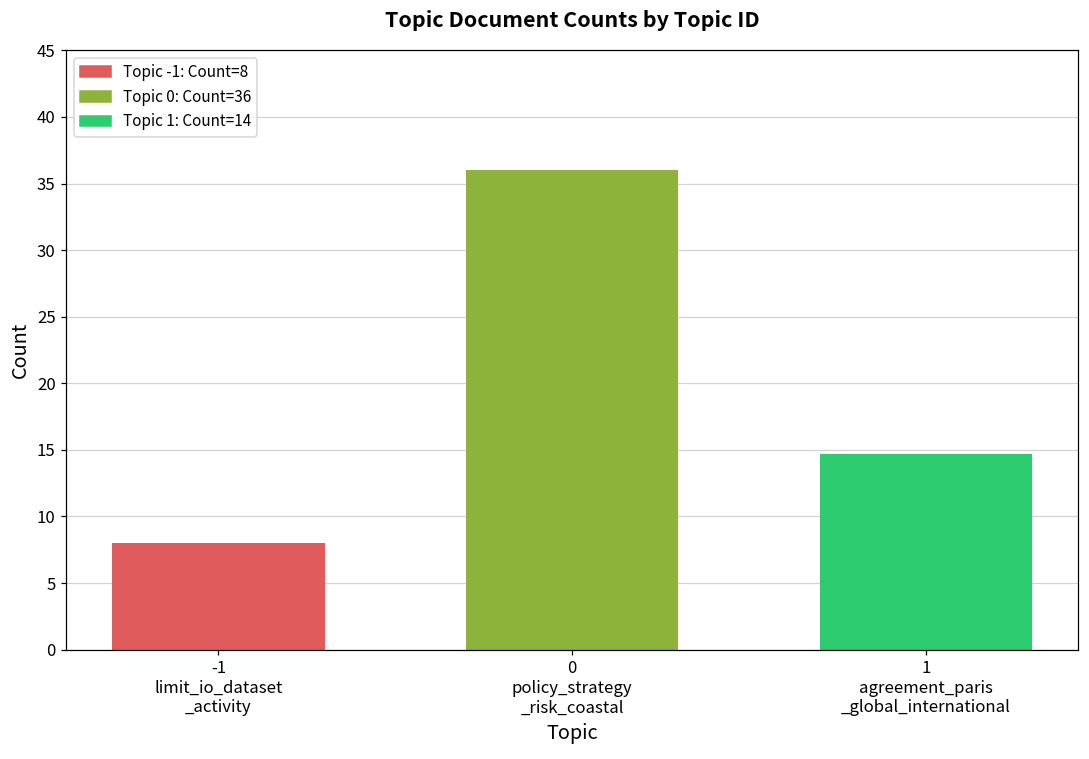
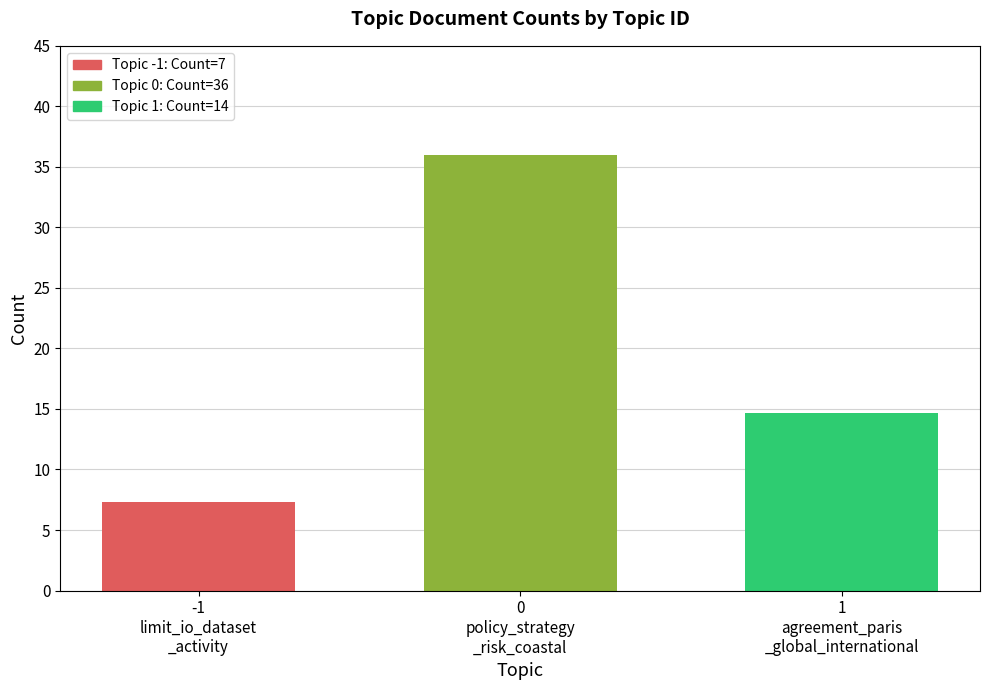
-1 limit_io_dataset _activity: 8.0 -> 7.3
